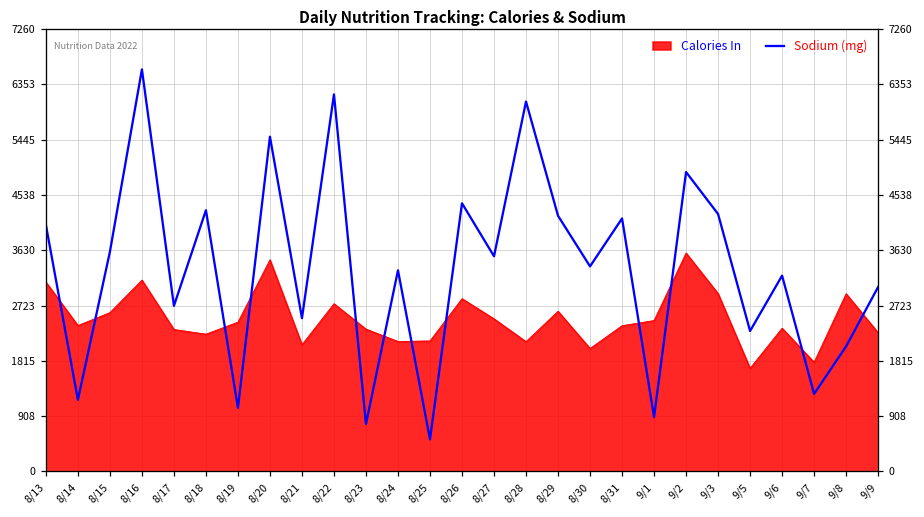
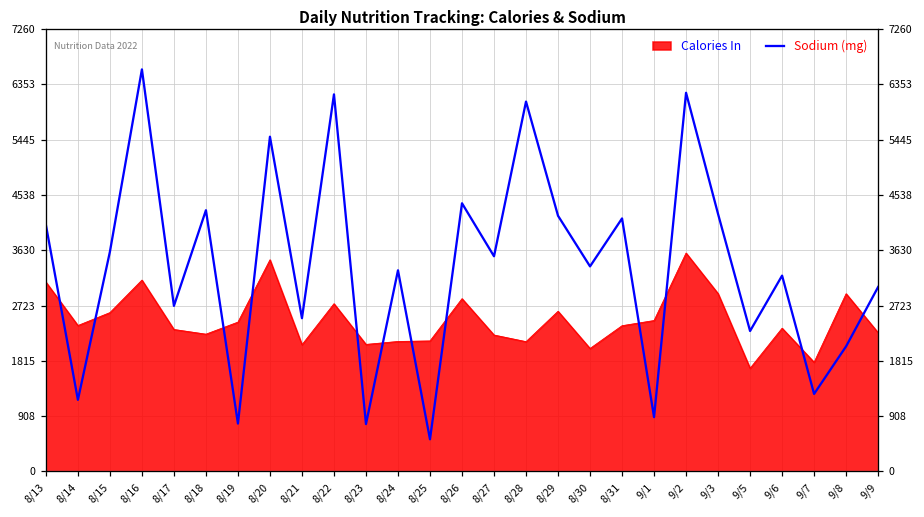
Sodium (mg), 8/19: 1000 -> 800
Calories In, 8/23: 2300 -> 2100
Calories In, 8/27: 2500 -> 2200
Sodium (mg), 9/2: 4900 -> 6200
